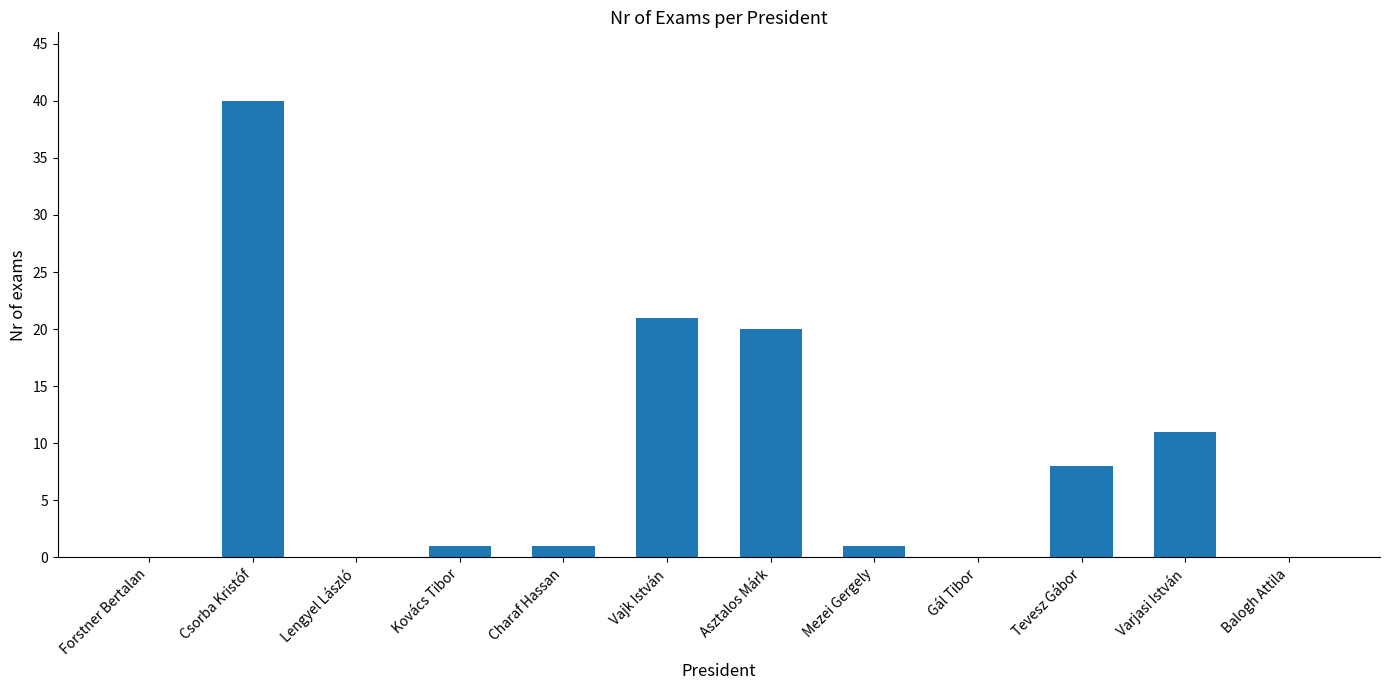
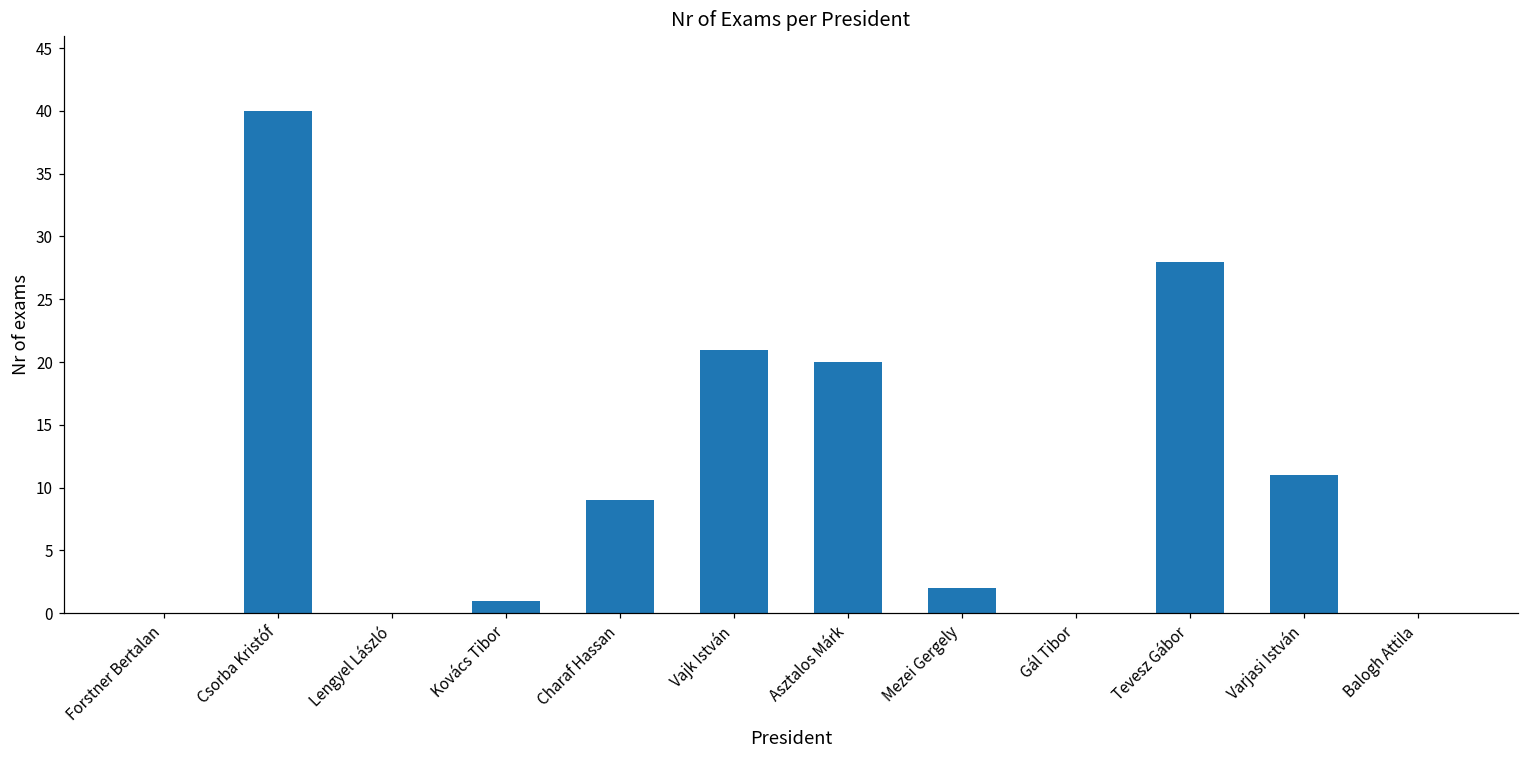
Charaf Hassan: 1 -> 9
Mezei Gergely: 1 -> 2
Tevesz Gábor: 8 -> 28
